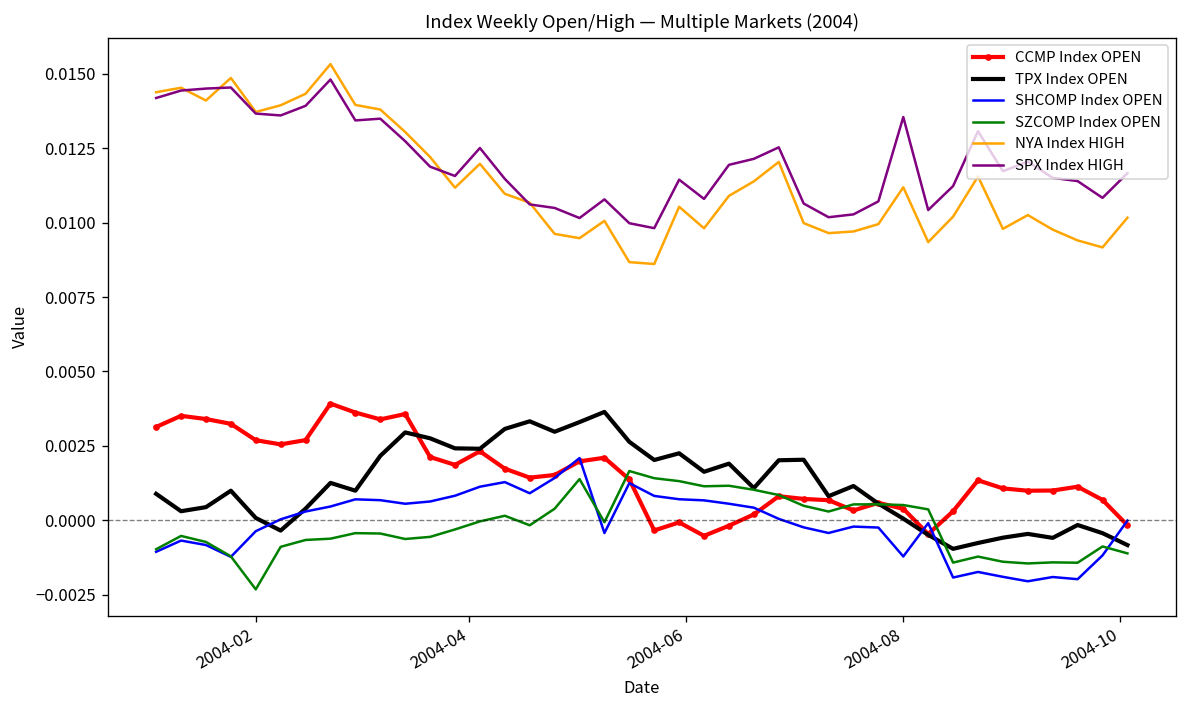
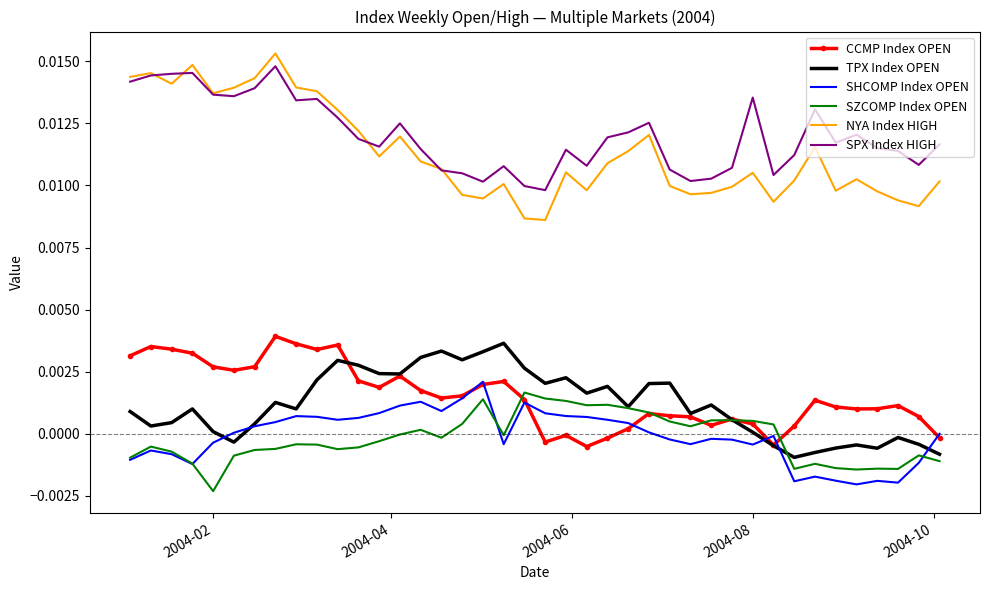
SHCOMP Index OPEN, 2004-08: -0.0012 -> -0.0004
NYA Index HIGH, 2004-08: 0.0112 -> 0.0105
